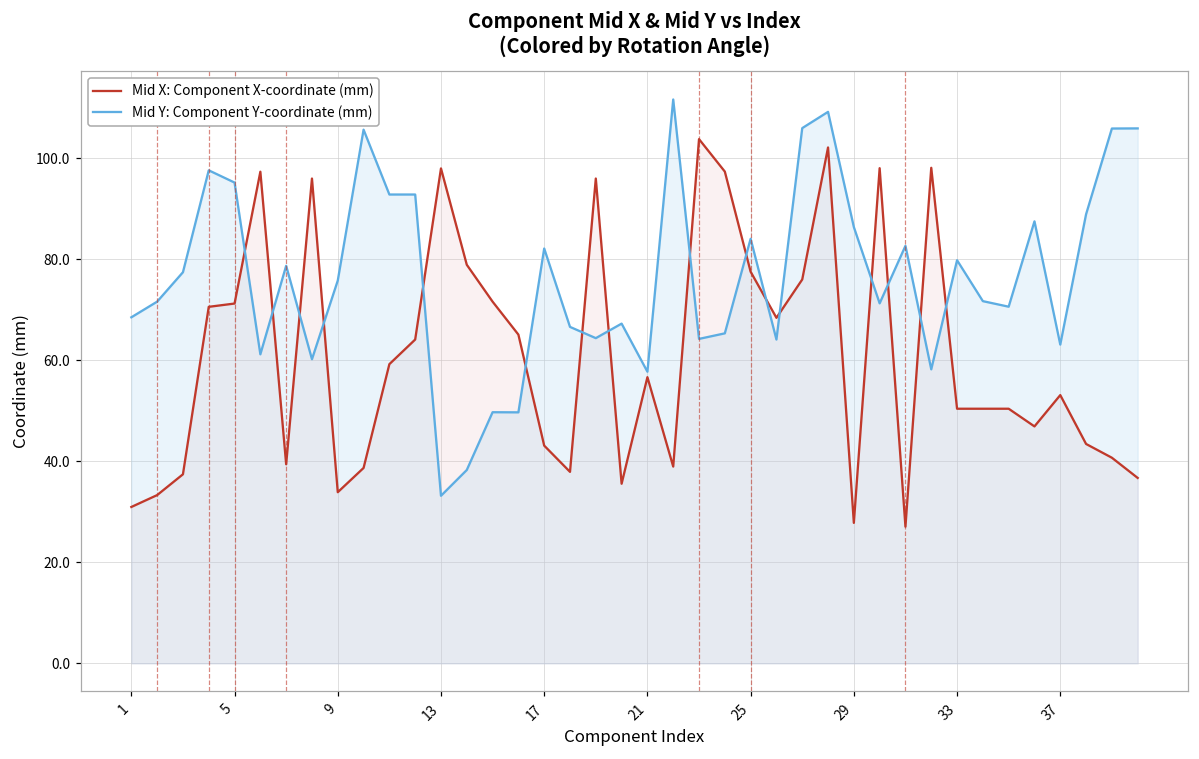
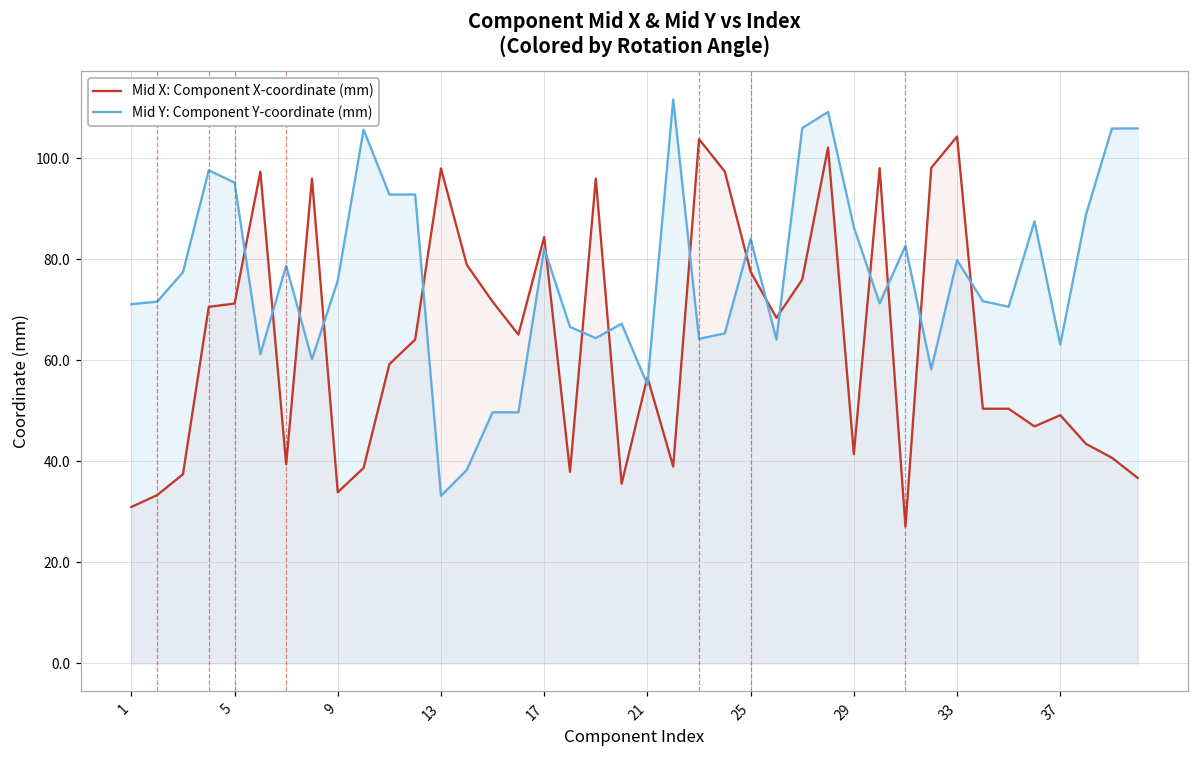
Mid Y: Component Y-coordinate (mm), 1: 69 -> 71
Mid X: Component X-coordinate (mm), 17: 43 -> 84
Mid Y: Component Y-coordinate (mm), 21: 58 -> 55
Mid X: Component X-coordinate (mm), 29: 28 -> 41
Mid X: Component X-coordinate (mm), 33: 50 -> 104
Mid X: Component X-coordinate (mm), 37: 53 -> 49
